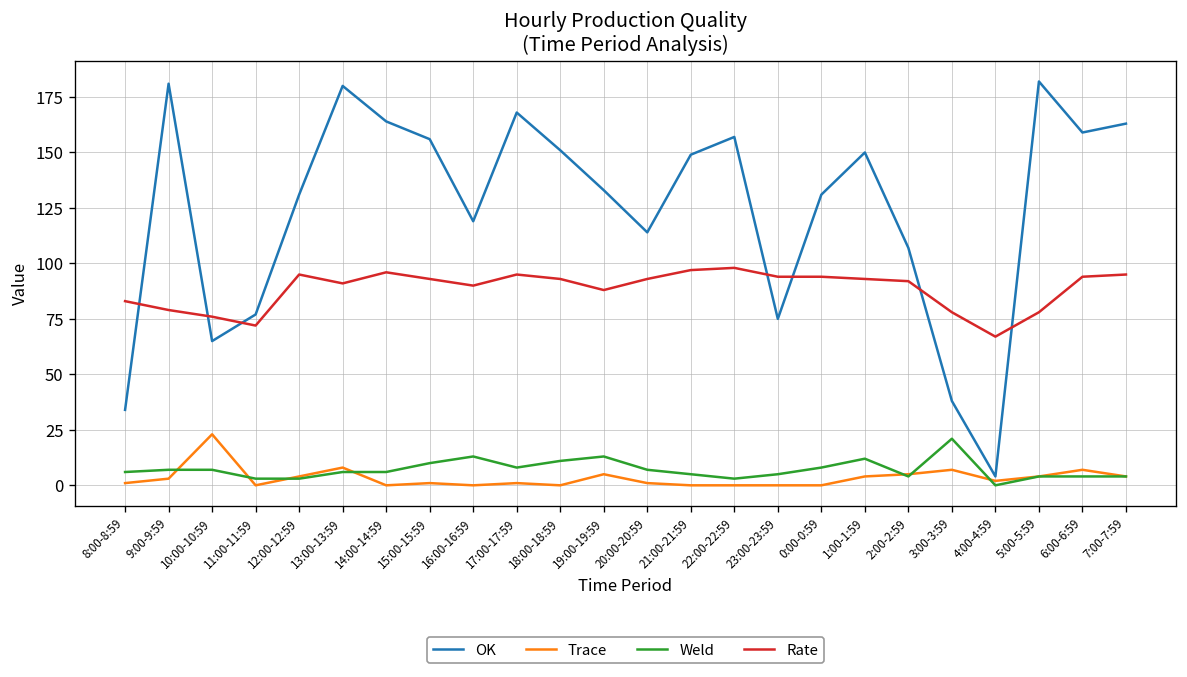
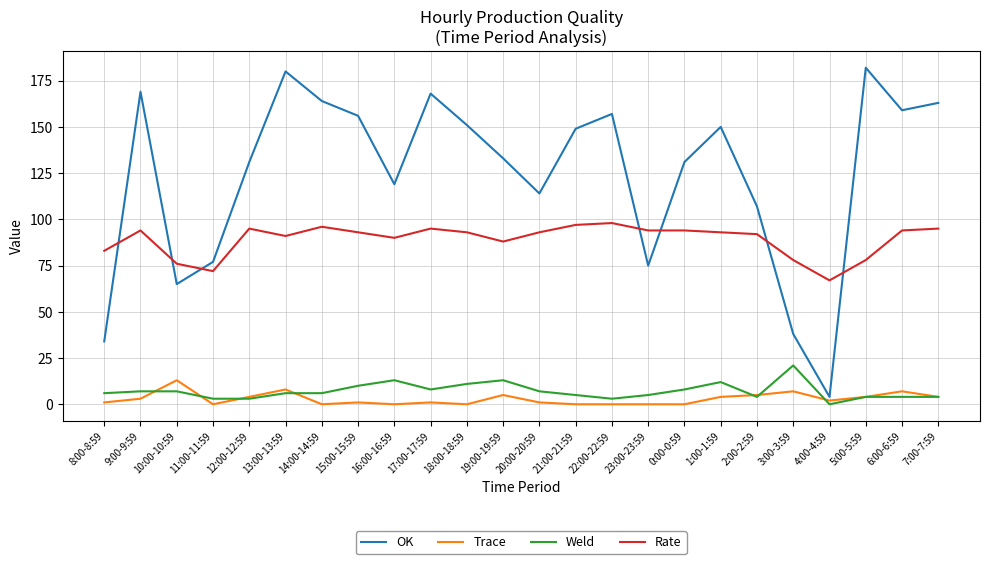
OK, 9:00-9:59: 181 -> 169
Rate, 9:00-9:59: 79 -> 94
Trace, 10:00-10:59: 23 -> 13
